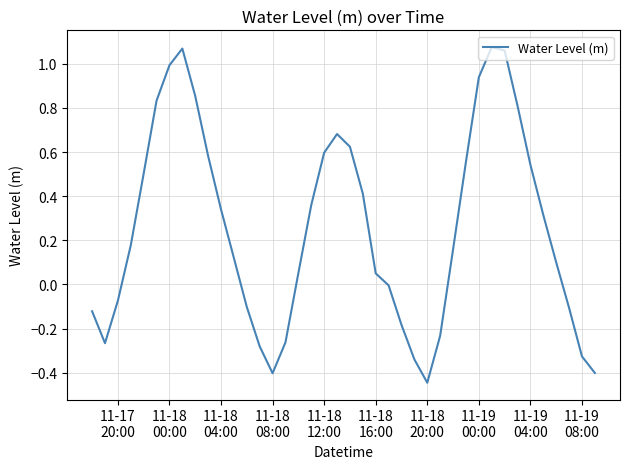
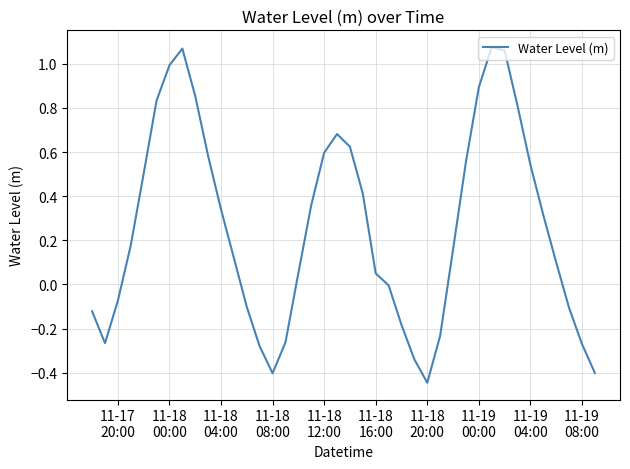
11-19 00:00: 0.94 -> 0.89
11-19 08:00: -0.33 -> -0.27
